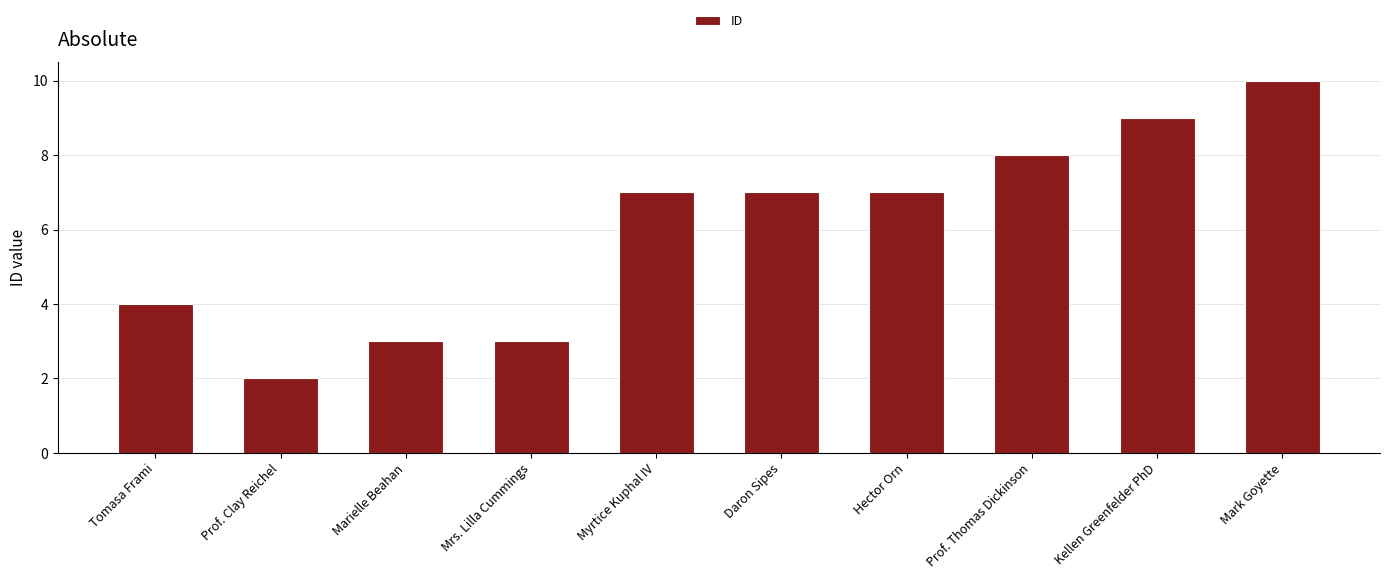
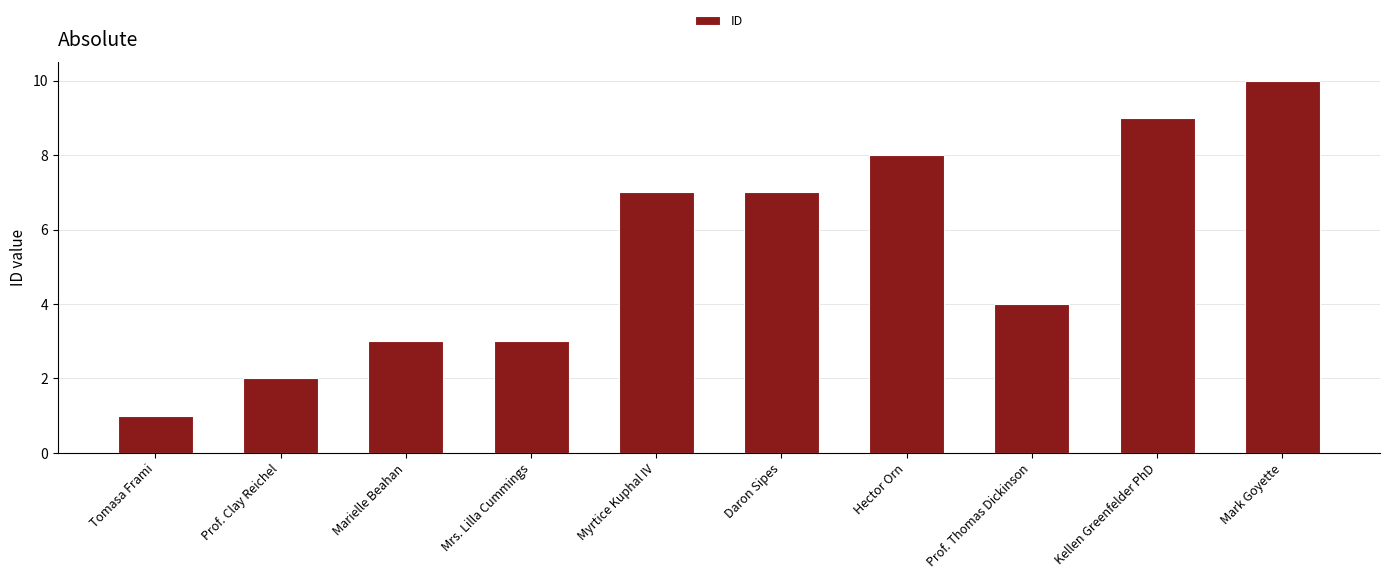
Tomasa Frami: 4 -> 1
Hector Orn: 7 -> 8
Prof. Thomas Dickinson: 8 -> 4
